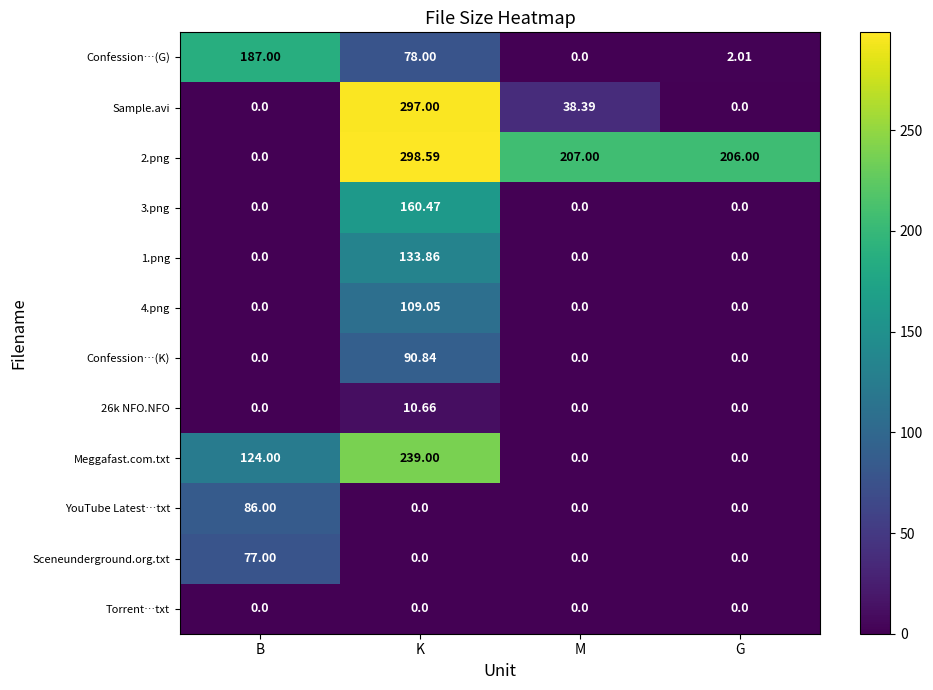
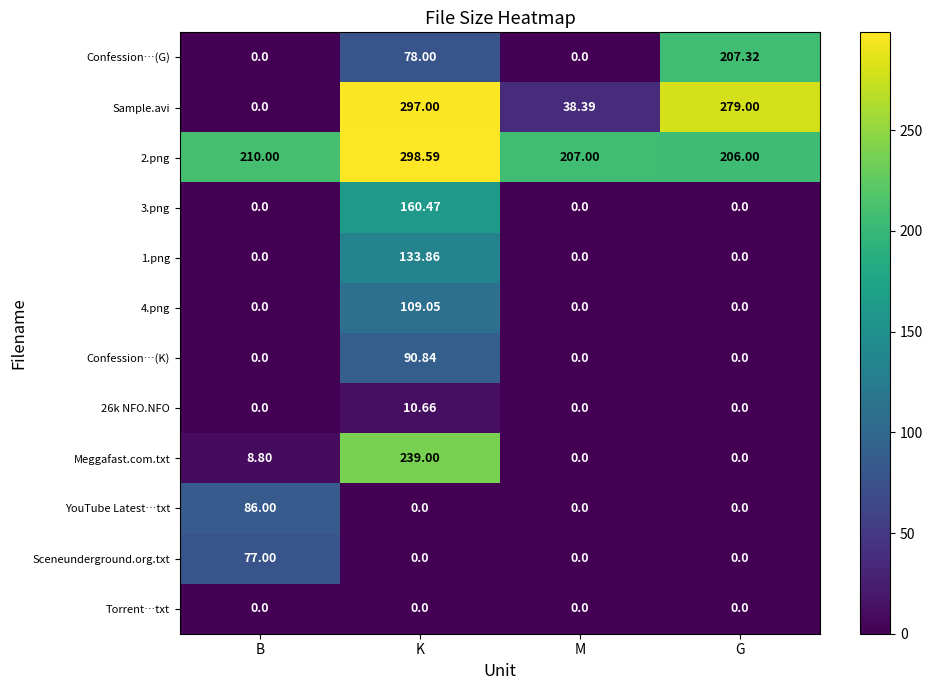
Confession…(G), B: 187.00 -> 0.0
Confession…(G), G: 2.01 -> 207.32
Sample.avi, G: 0.0 -> 279.00
2.png, B: 0.0 -> 210.00
Meggafast.com.txt, B: 124.00 -> 8.80
